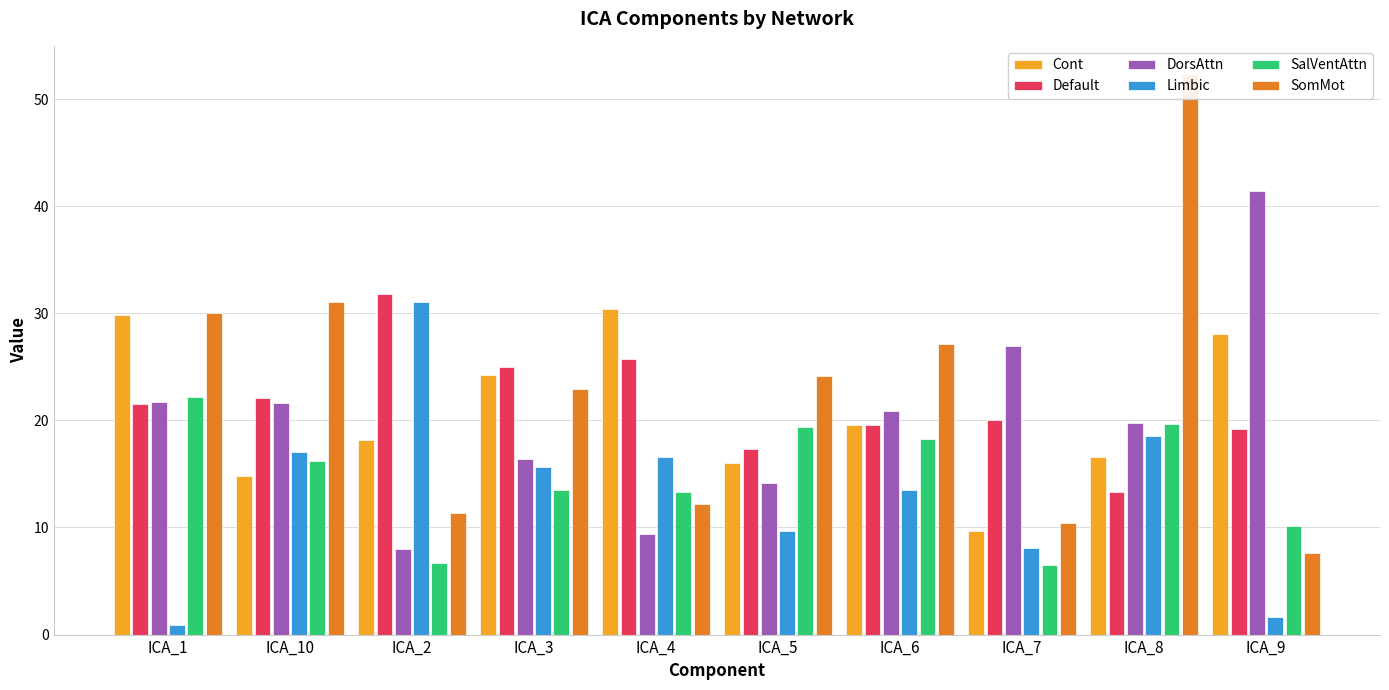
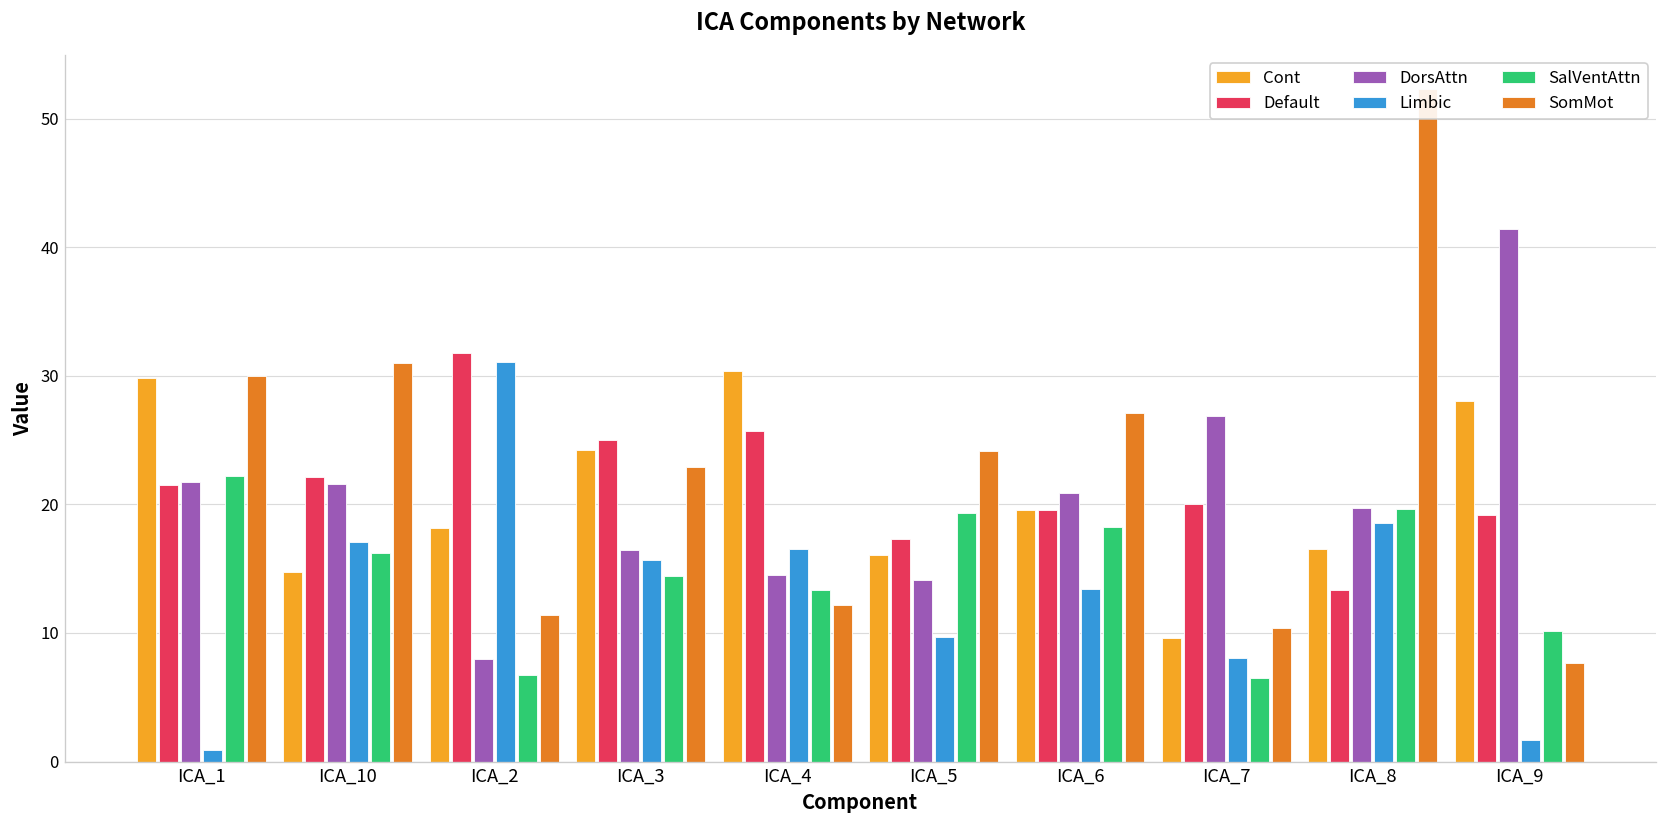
SalVentAttn, ICA_3: 13.5 -> 14.4
DorsAttn, ICA_4: 9.4 -> 14.5
